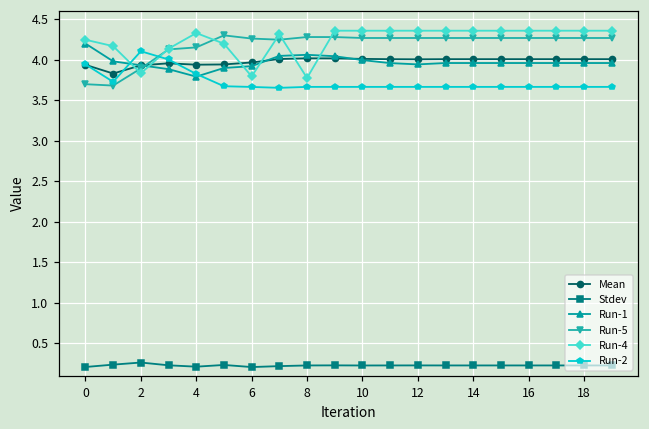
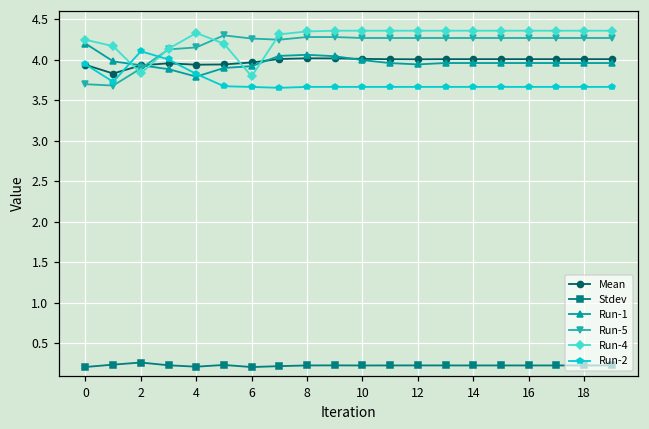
Run-4, 8: 3.8 -> 4.3
